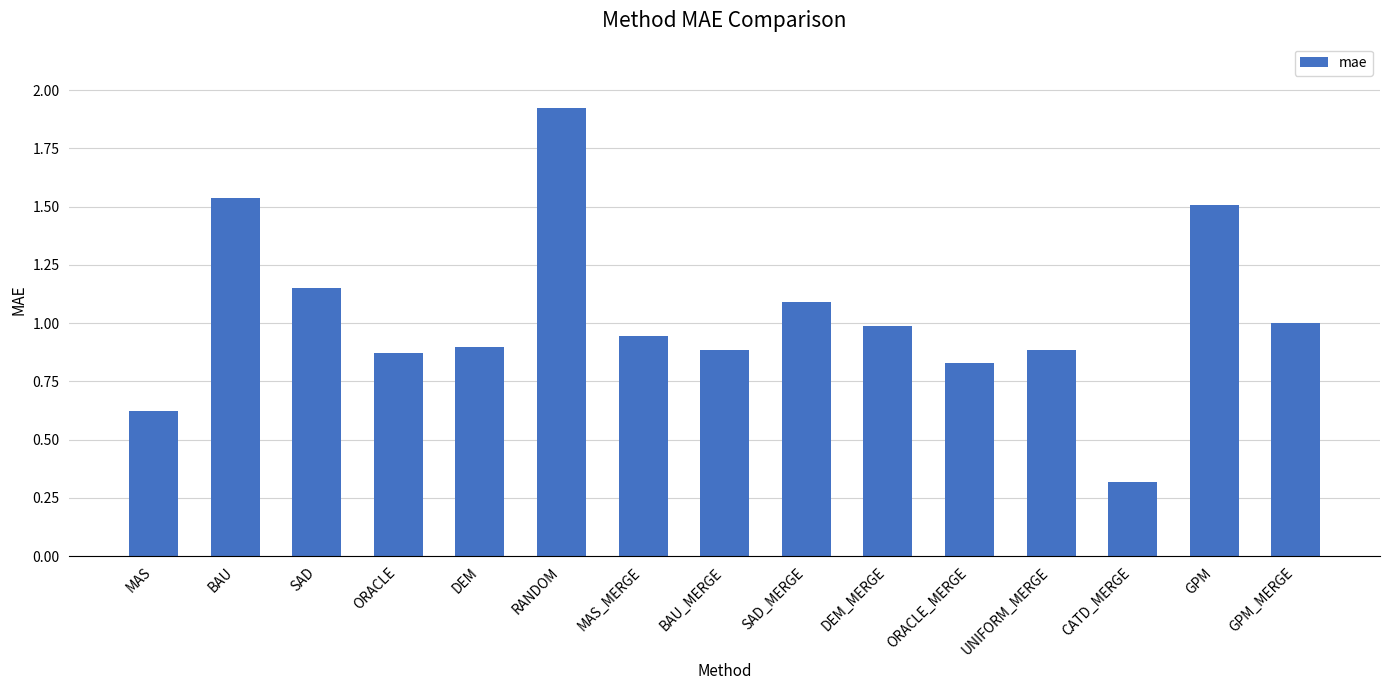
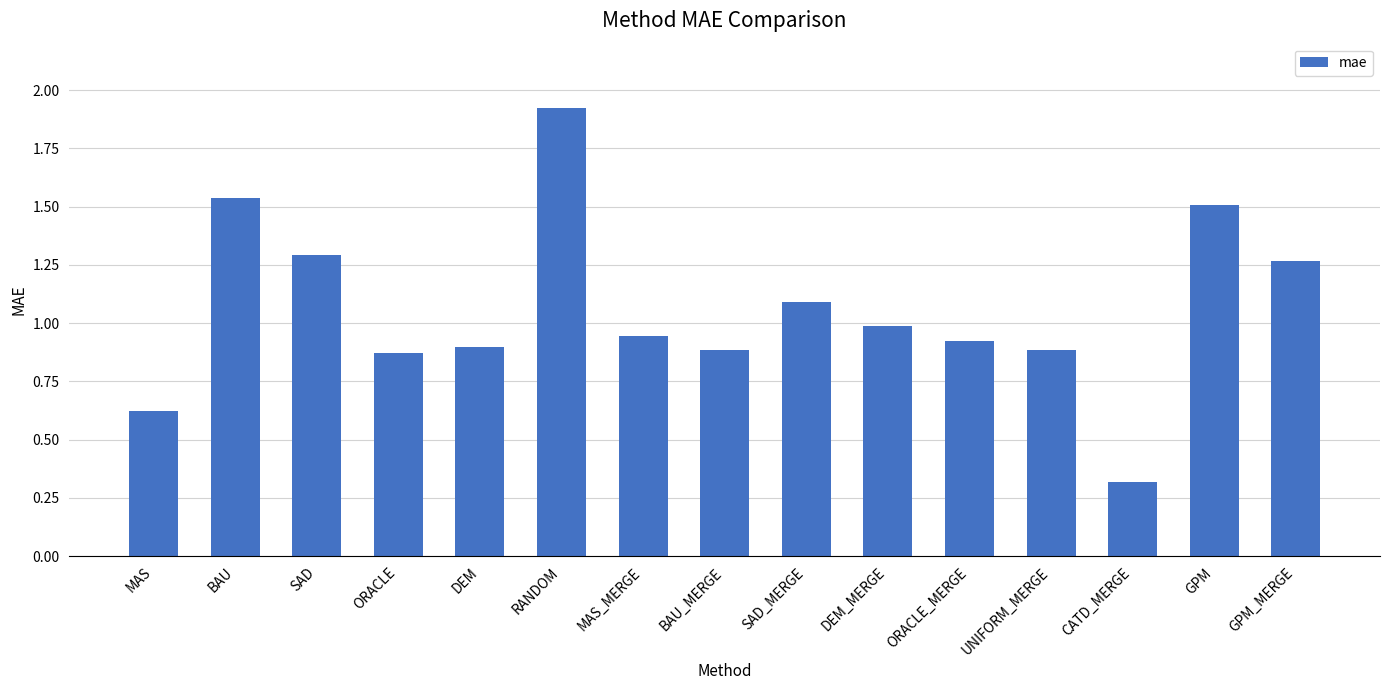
SAD: 1.15 -> 1.29
ORACLE_MERGE: 0.83 -> 0.92
GPM_MERGE: 1.00 -> 1.27
